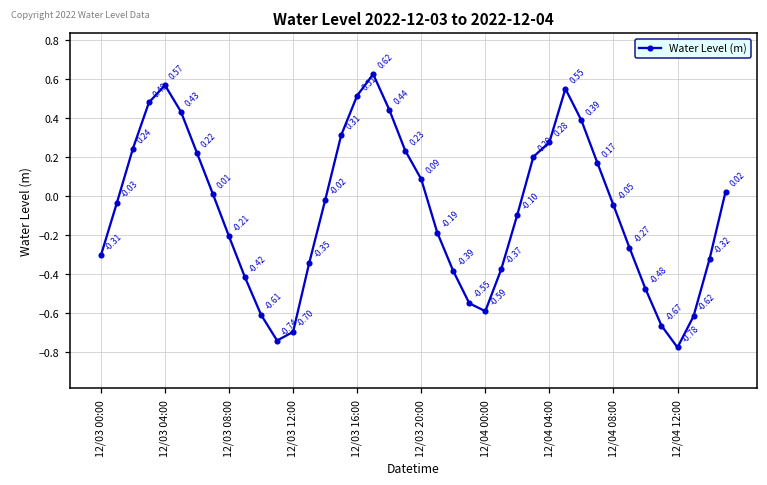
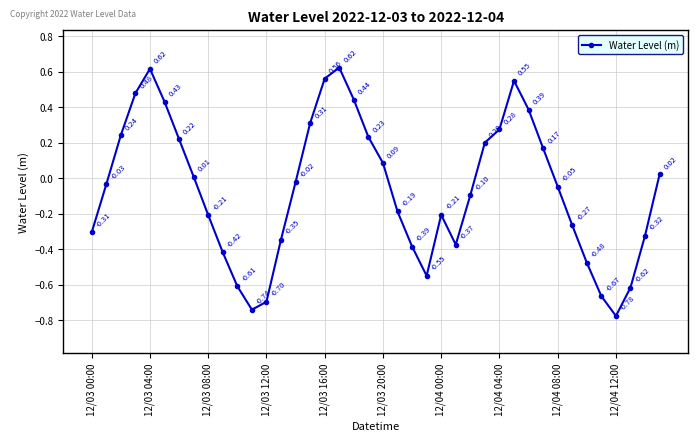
12/03 04:00: 0.57 -> 0.62
12/03 16:00: 0.51 -> 0.56
12/04 00:00: -0.59 -> -0.21
